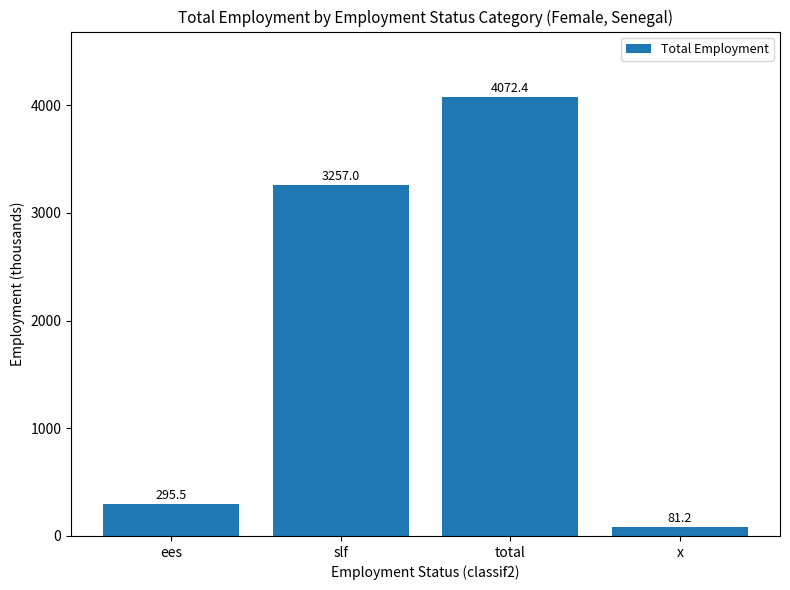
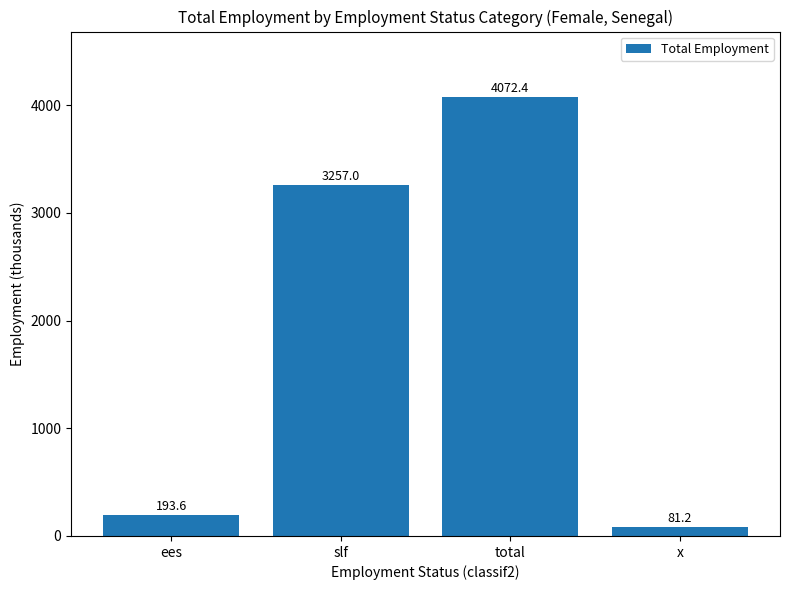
ees: 295.5 -> 193.6
